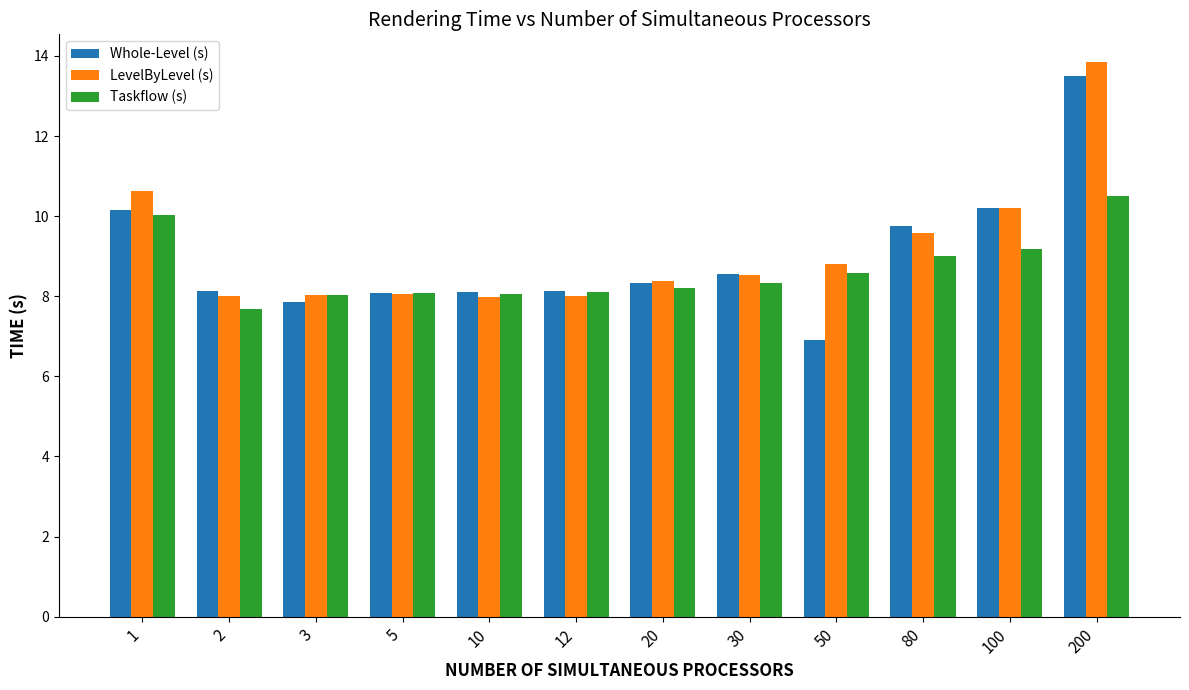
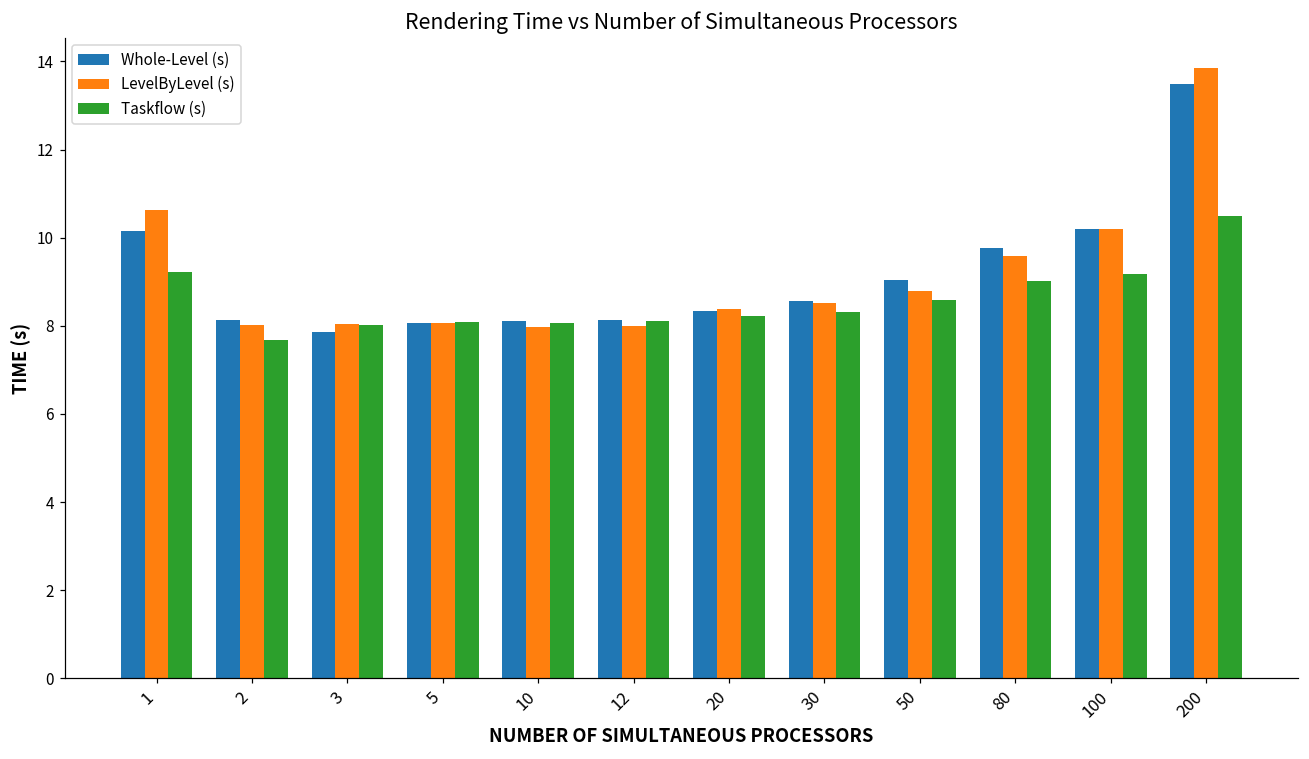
Taskflow (s), 1: 10.0 -> 9.2
Whole-Level (s), 50: 6.9 -> 9.0
